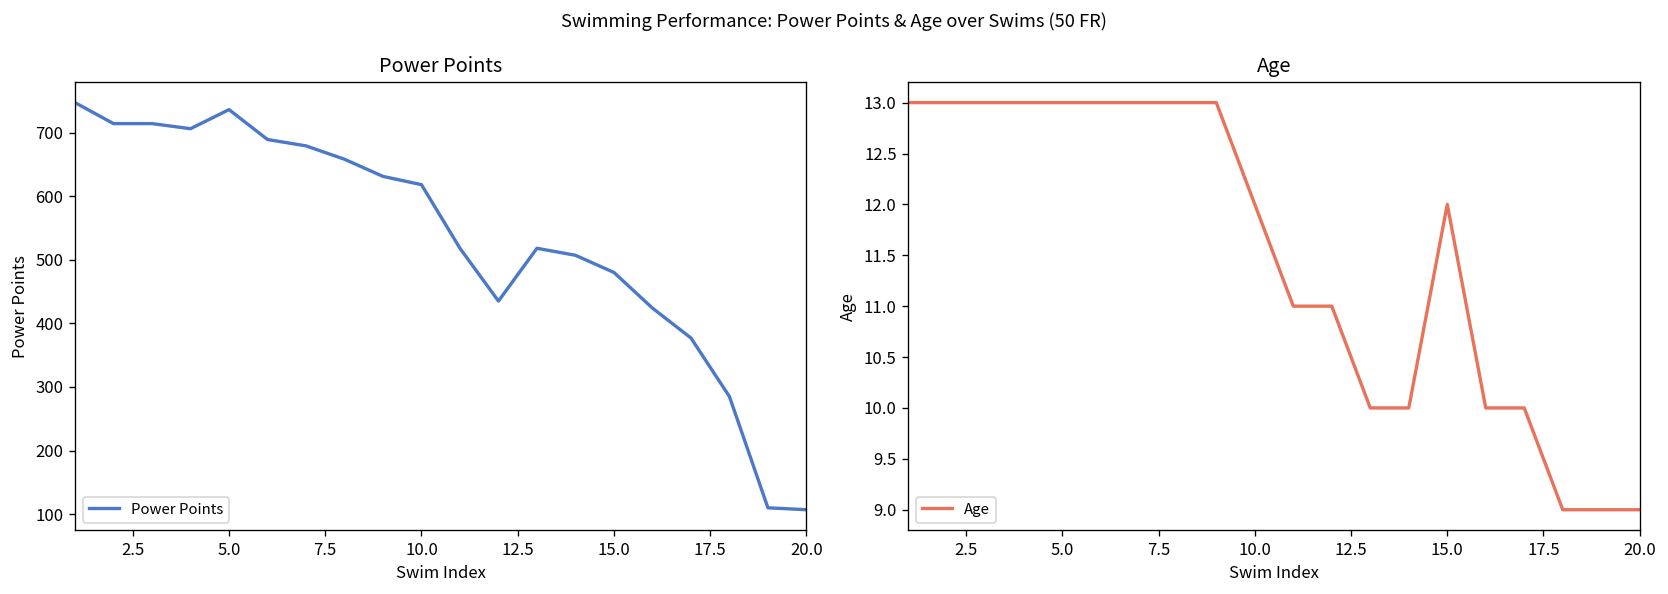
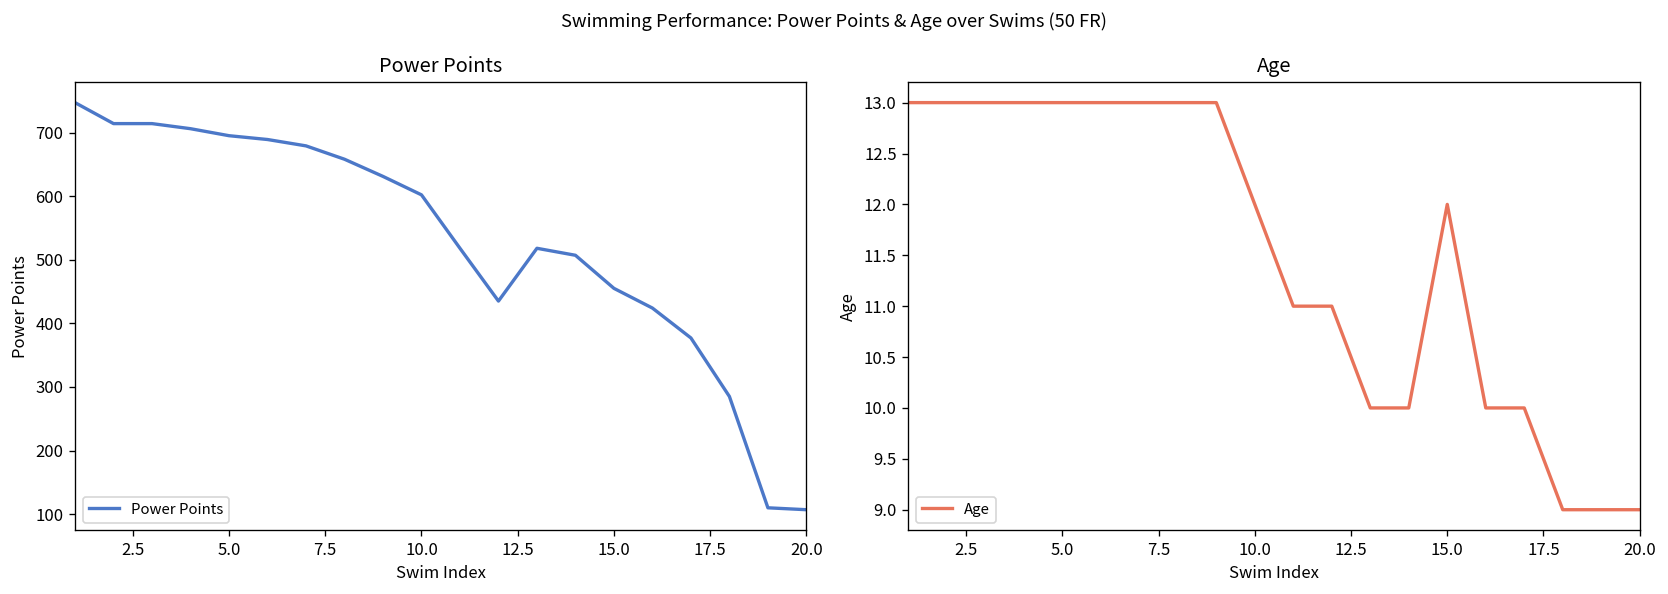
Power Points, 5.0: 740 -> 700
Power Points, 10.0: 620 -> 600
Power Points, 15.0: 480 -> 460
